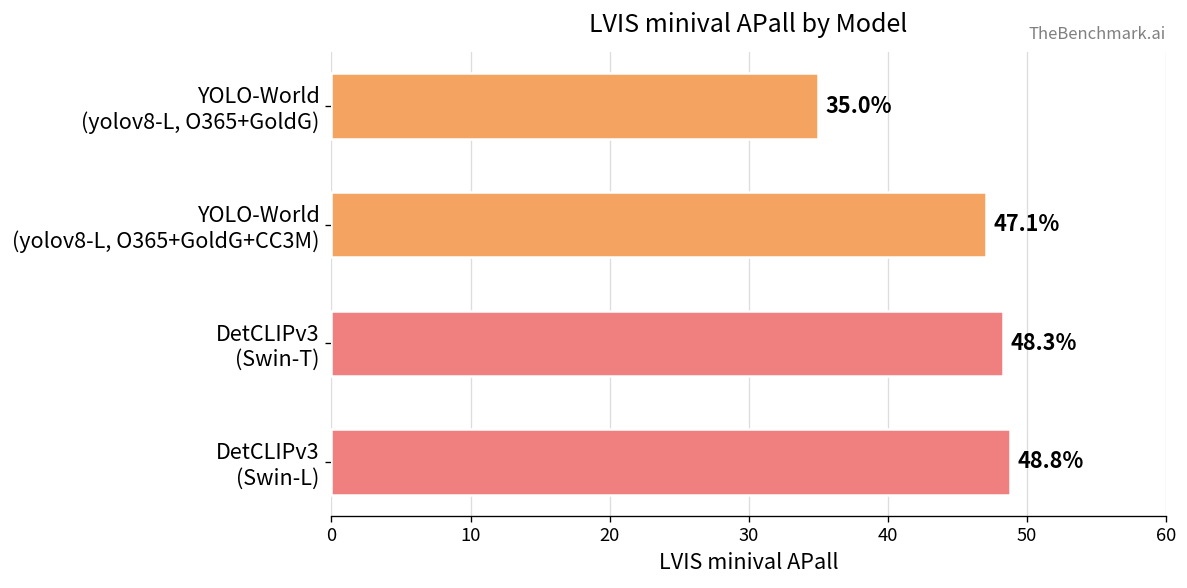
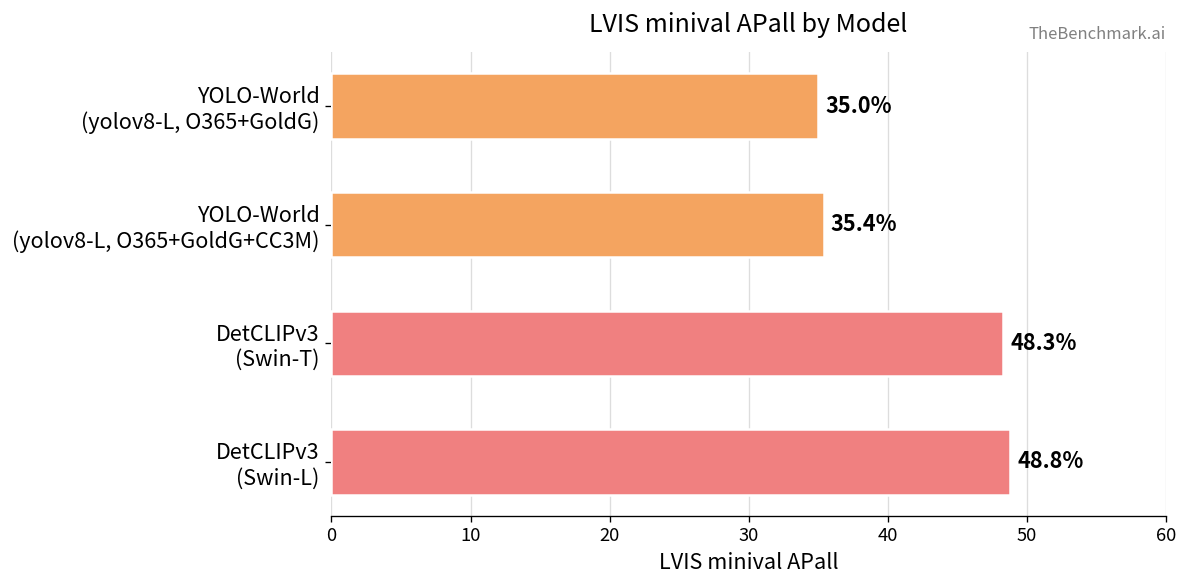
YOLO-World (yolov8-L, O365+GoldG+CC3M): 47.1% -> 35.4%
